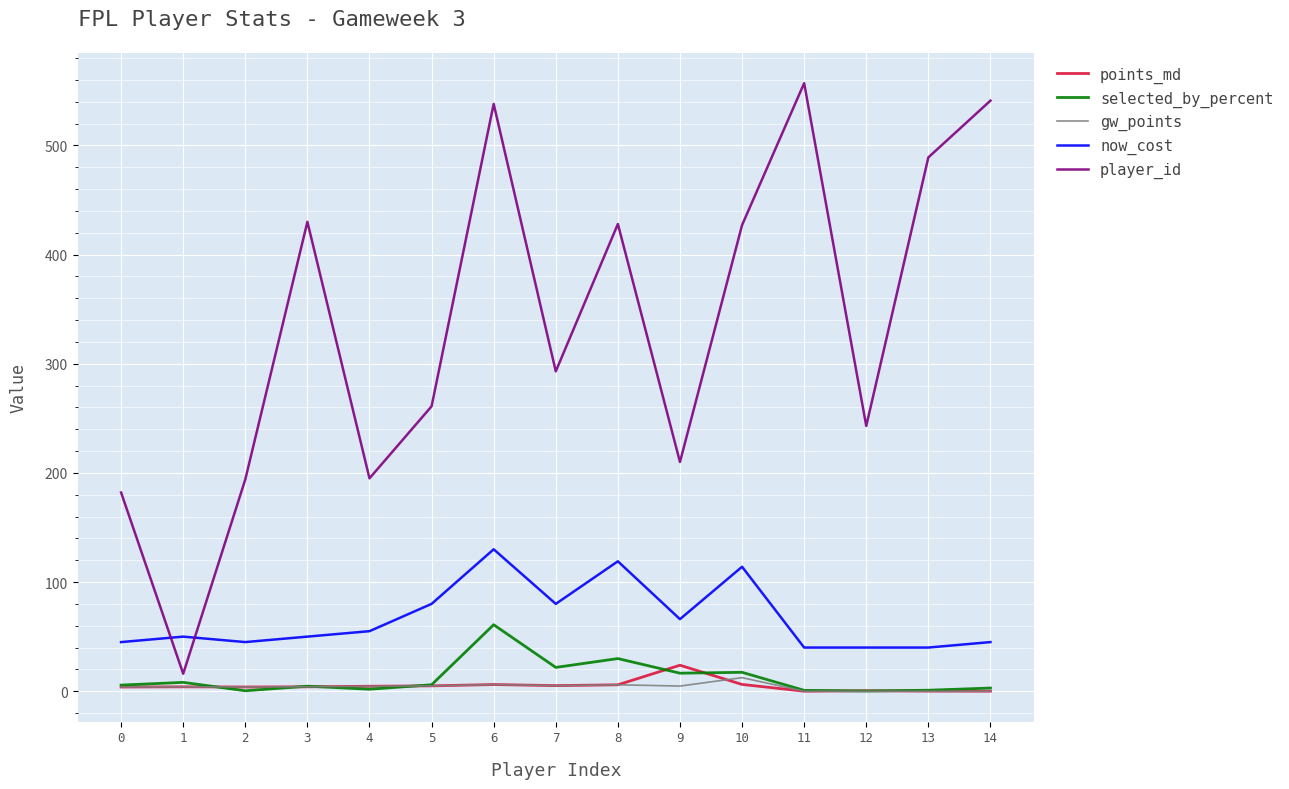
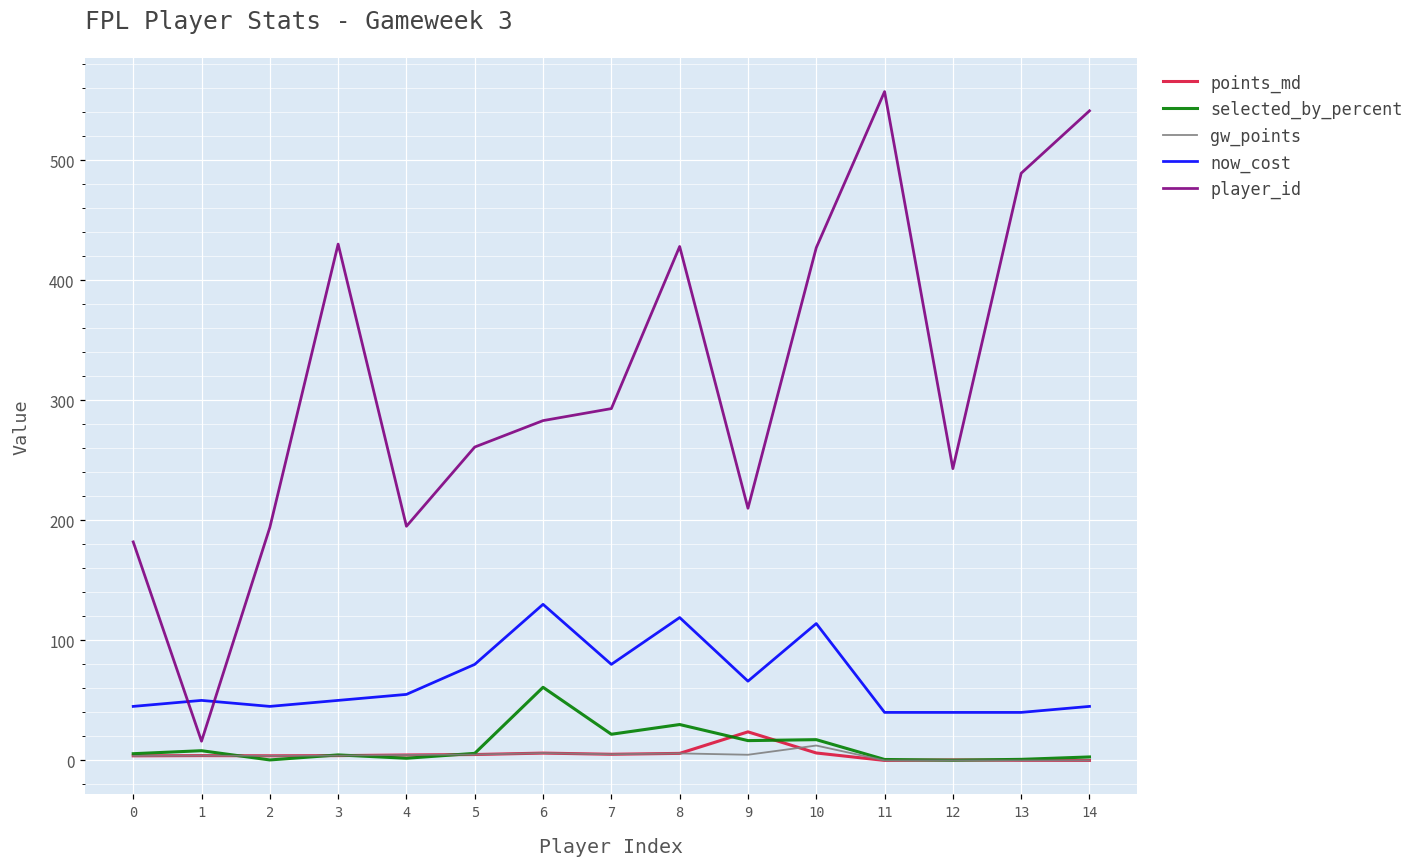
player_id, 6: 538 -> 283
